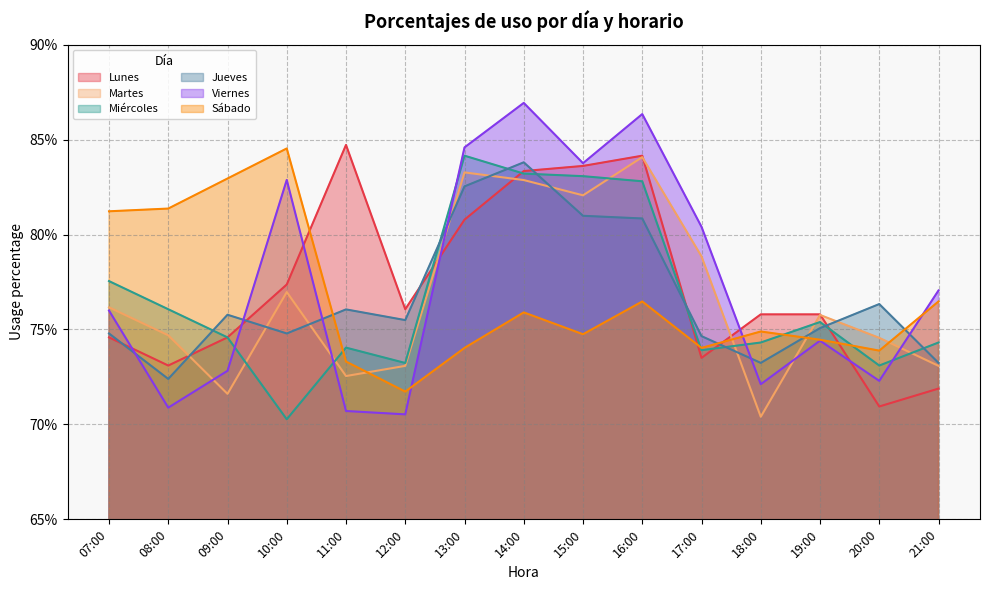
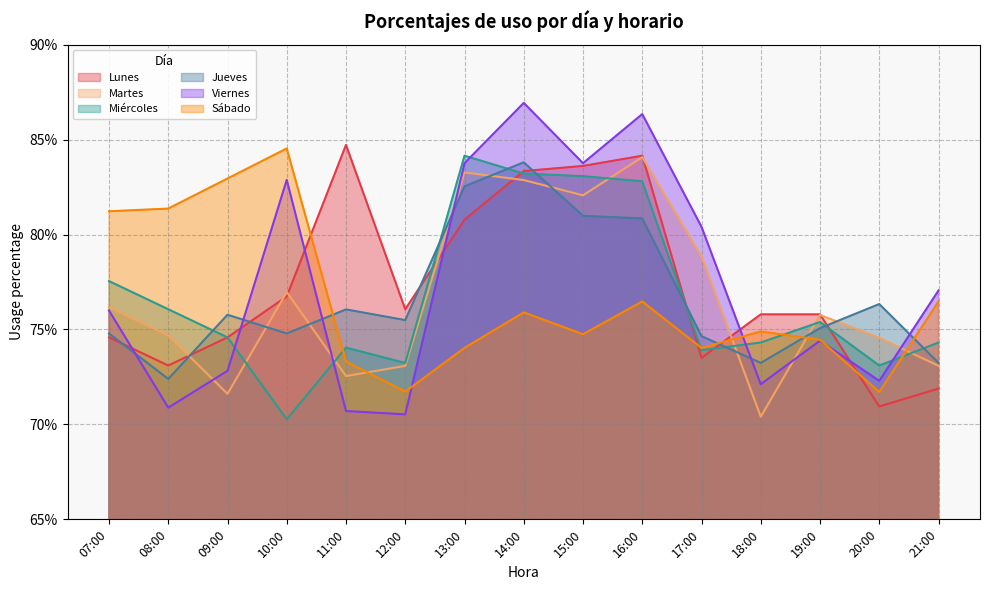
Lunes, 10:00: 77.4% -> 76.7%
Viernes, 13:00: 84.6% -> 83.8%
Sábado, 20:00: 73.9% -> 71.7%
